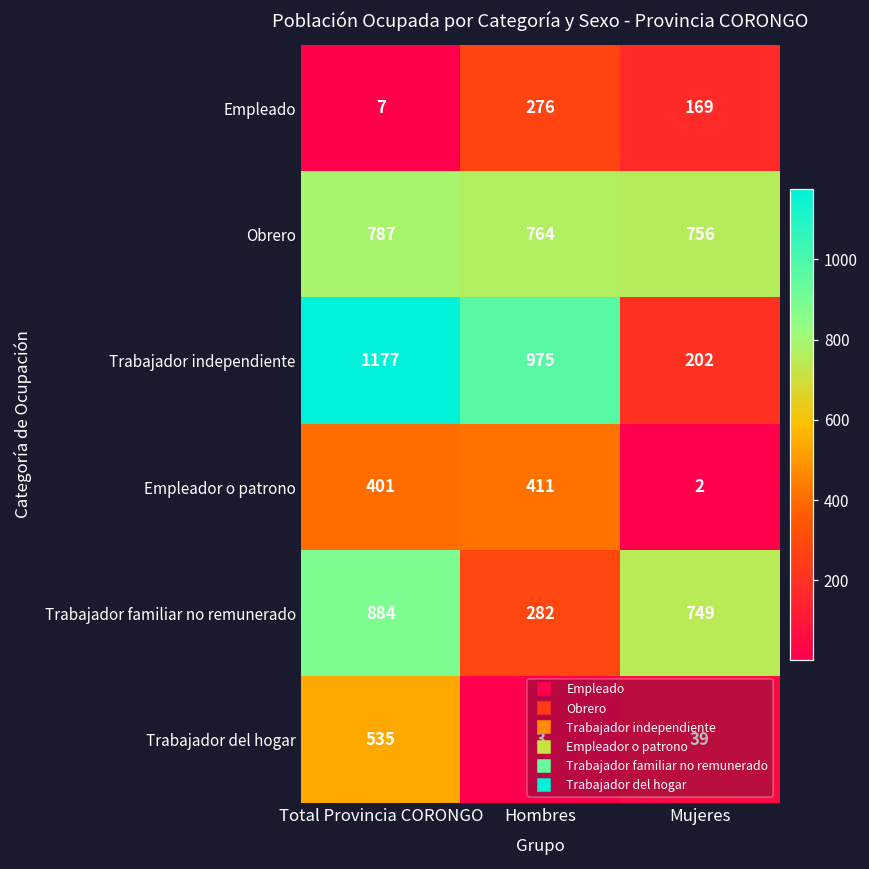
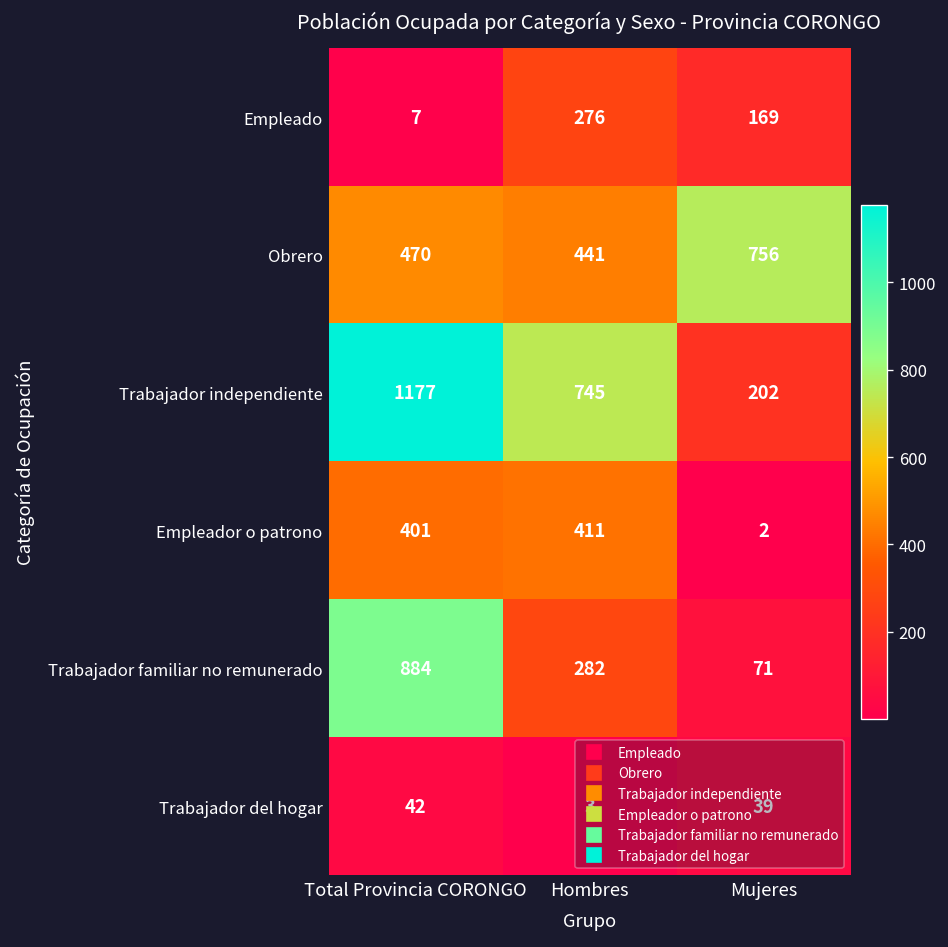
Obrero, Total Provincia CORONGO: 787 -> 470
Obrero, Hombres: 764 -> 441
Trabajador independiente, Hombres: 975 -> 745
Trabajador familiar no remunerado, Mujeres: 749 -> 71
Trabajador del hogar, Total Provincia CORONGO: 535 -> 42
